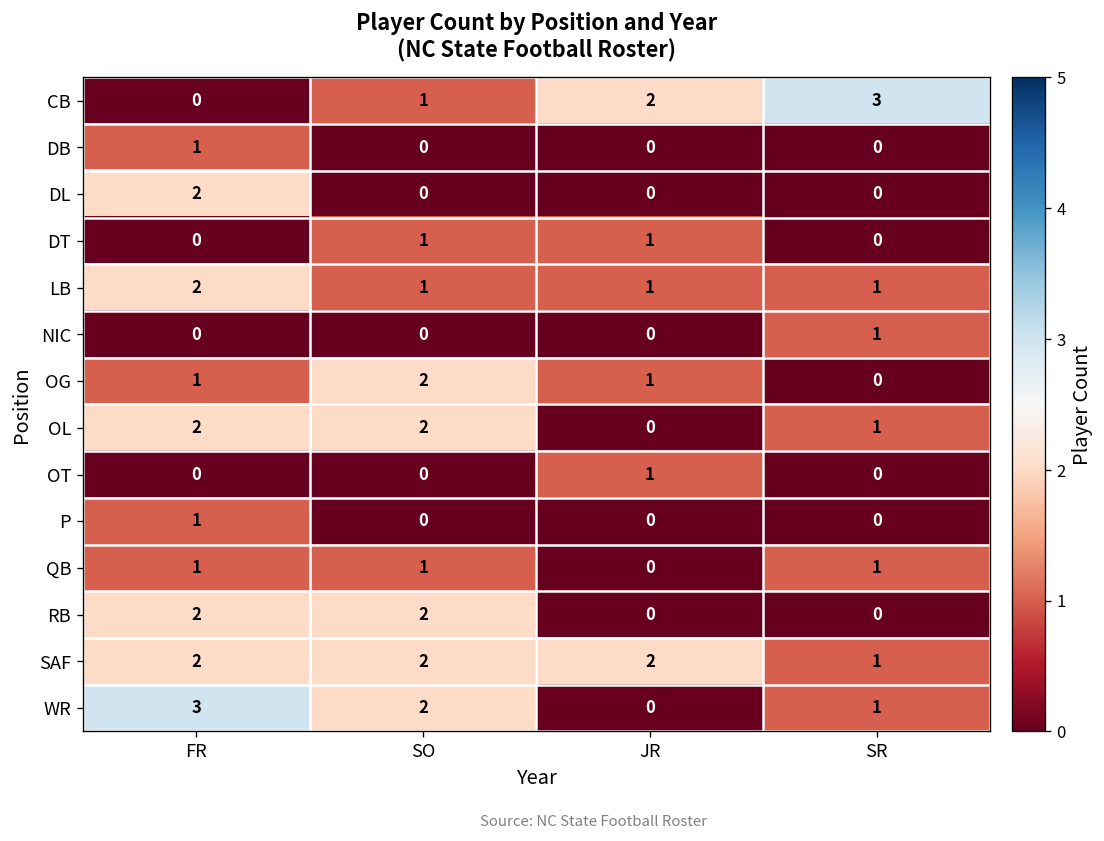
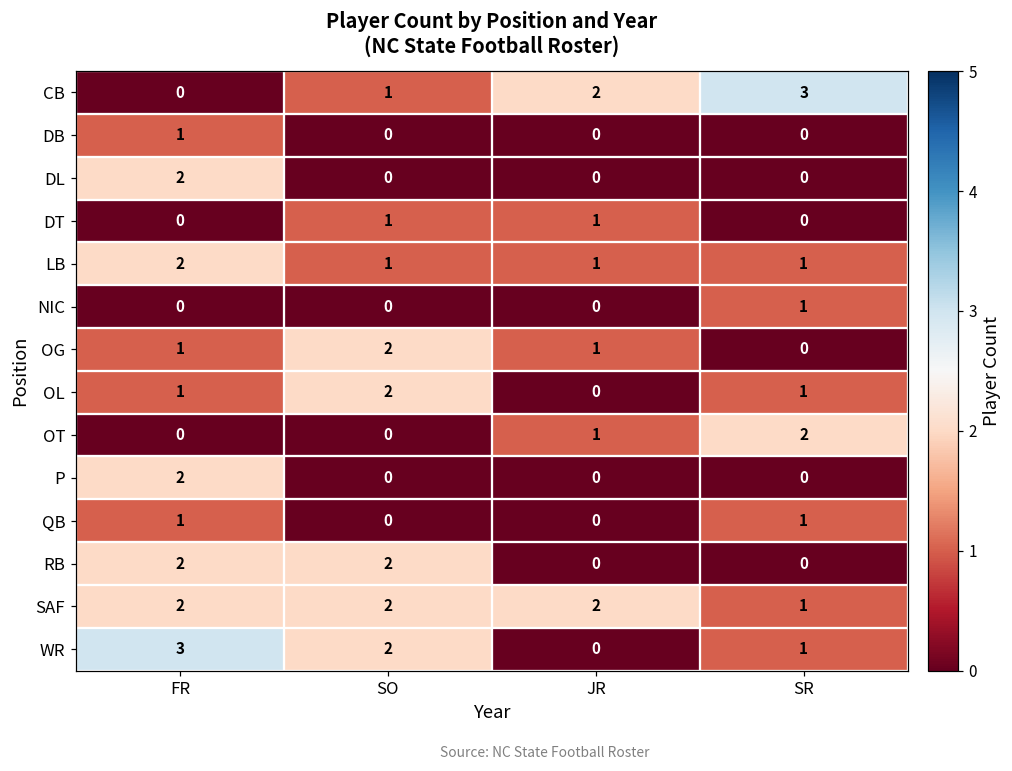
OL, FR: 2 -> 1
OT, SR: 0 -> 2
P, FR: 1 -> 2
QB, SO: 1 -> 0
